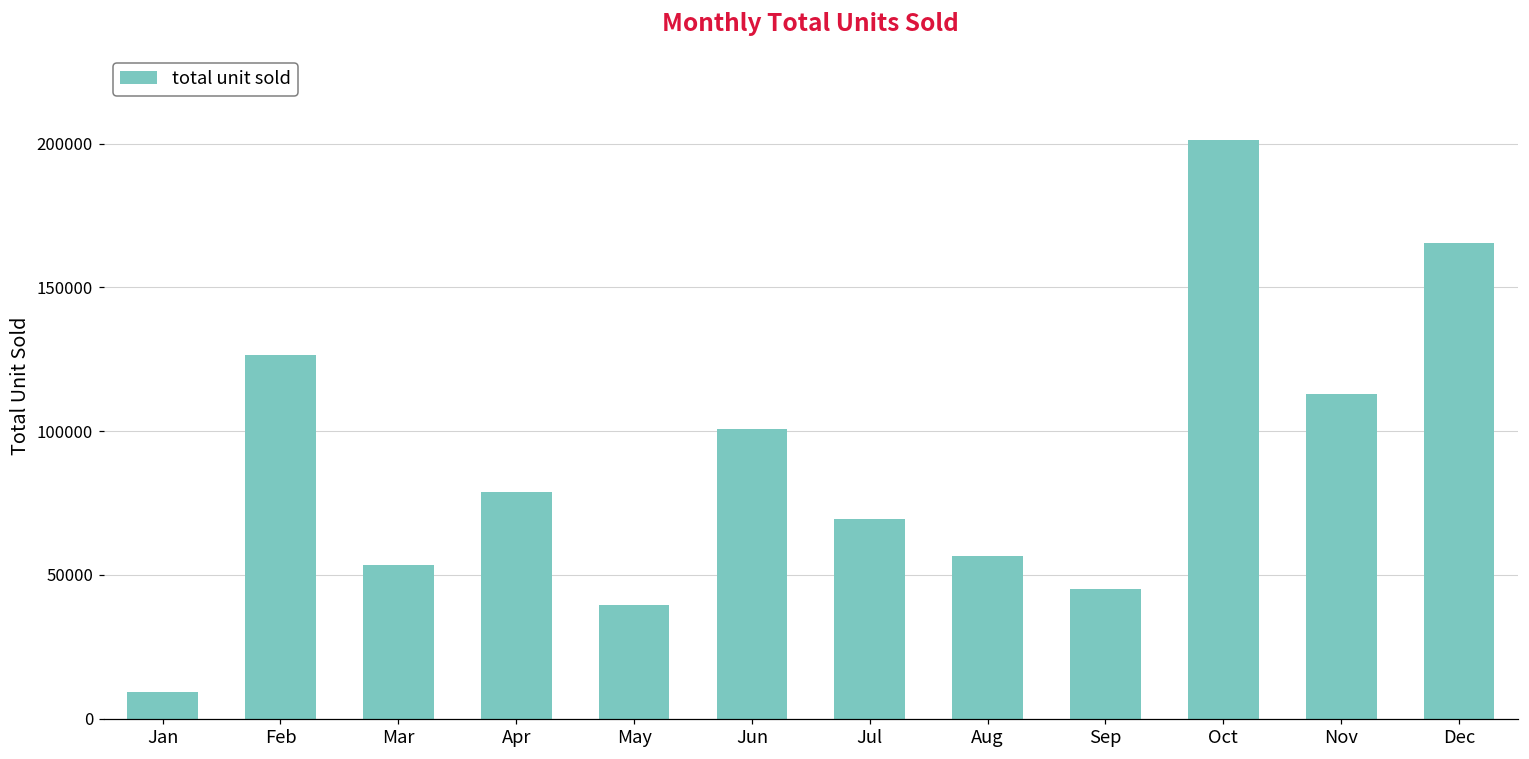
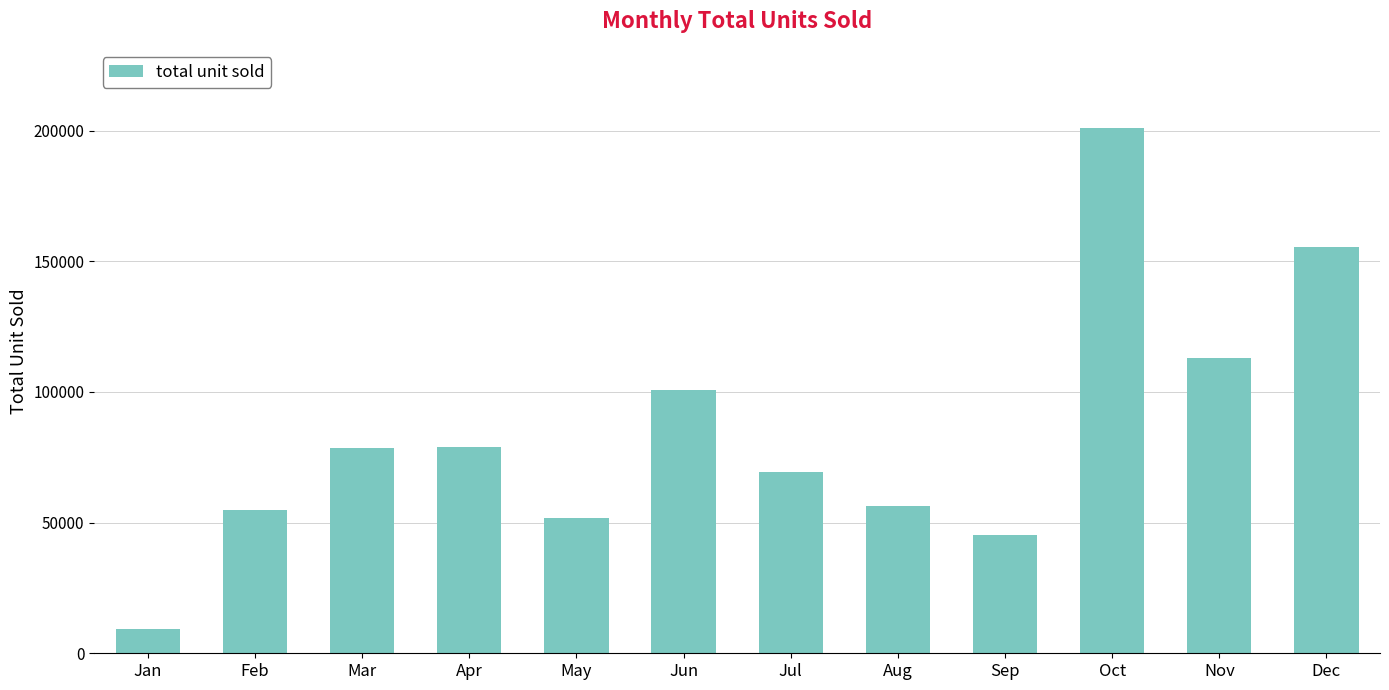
Feb: 126000 -> 55000
Mar: 53000 -> 78000
May: 39000 -> 52000
Dec: 166000 -> 155000
